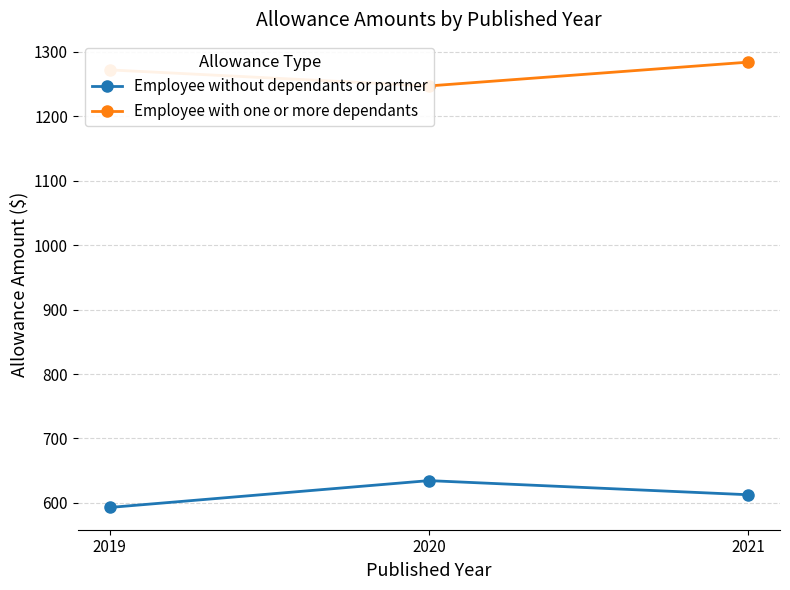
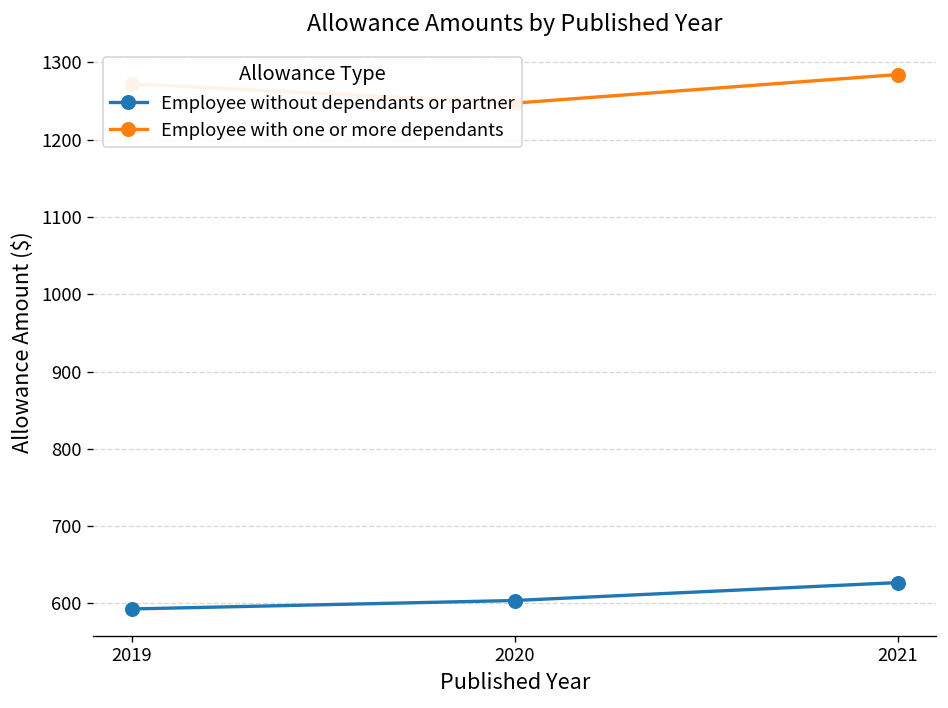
Employee without dependants or partner, 2020: 630 -> 600
Employee without dependants or partner, 2021: 610 -> 630
